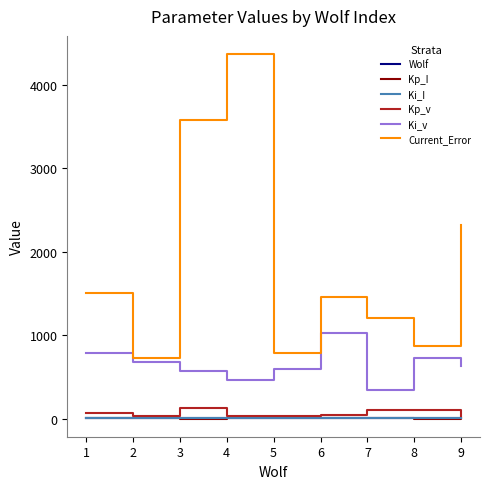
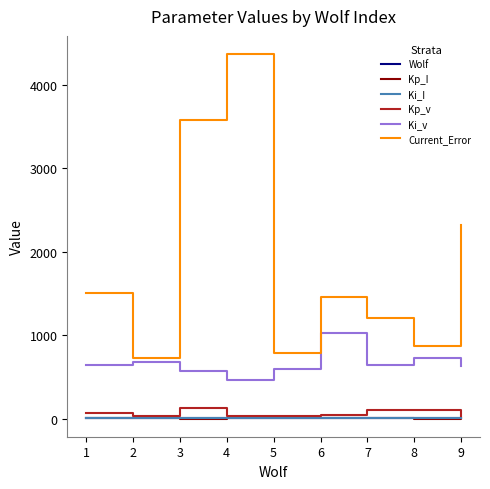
Ki_v, 1: 800 -> 600
Ki_v, 7: 300 -> 600
